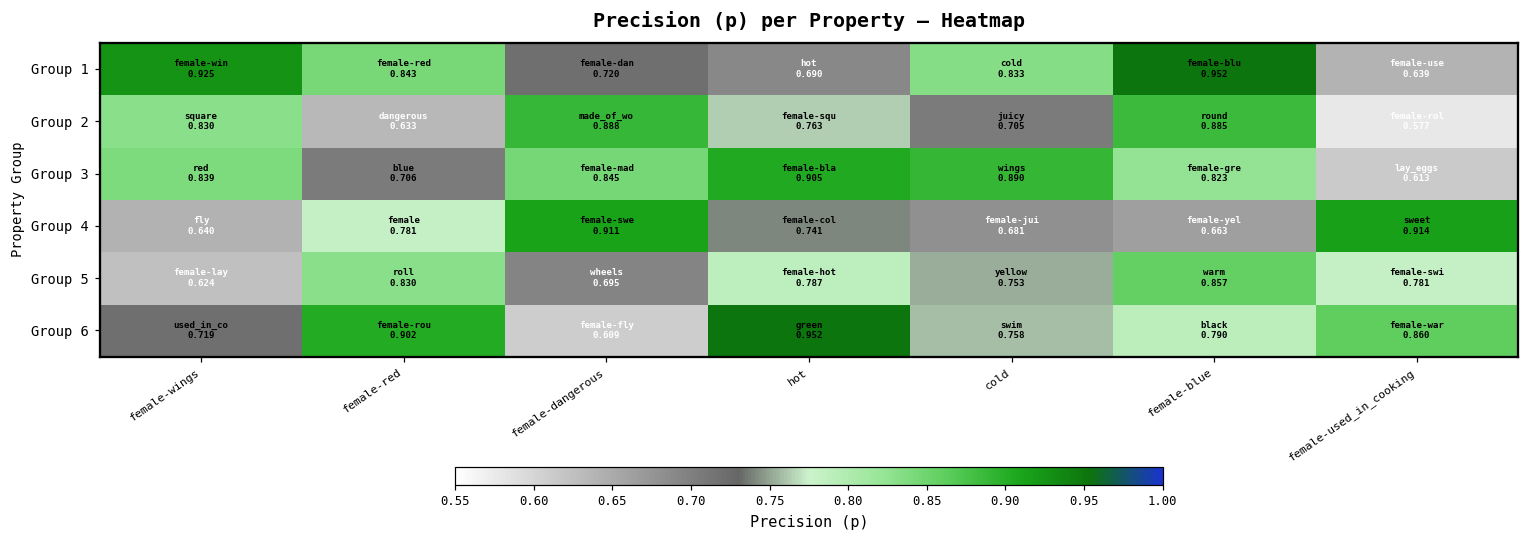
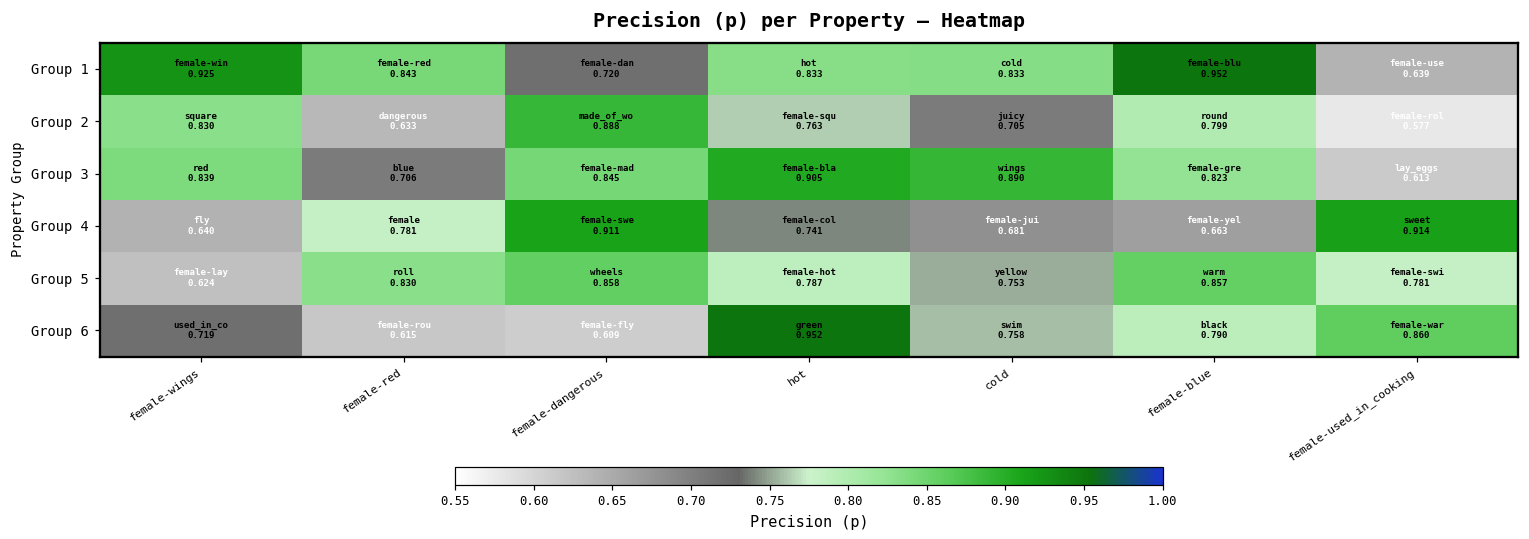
Group 1, hot: 0.690 -> 0.833
Group 2, female-blue: 0.885 -> 0.799
Group 5, female-dangerous: 0.695 -> 0.858
Group 6, female-red: 0.902 -> 0.615
